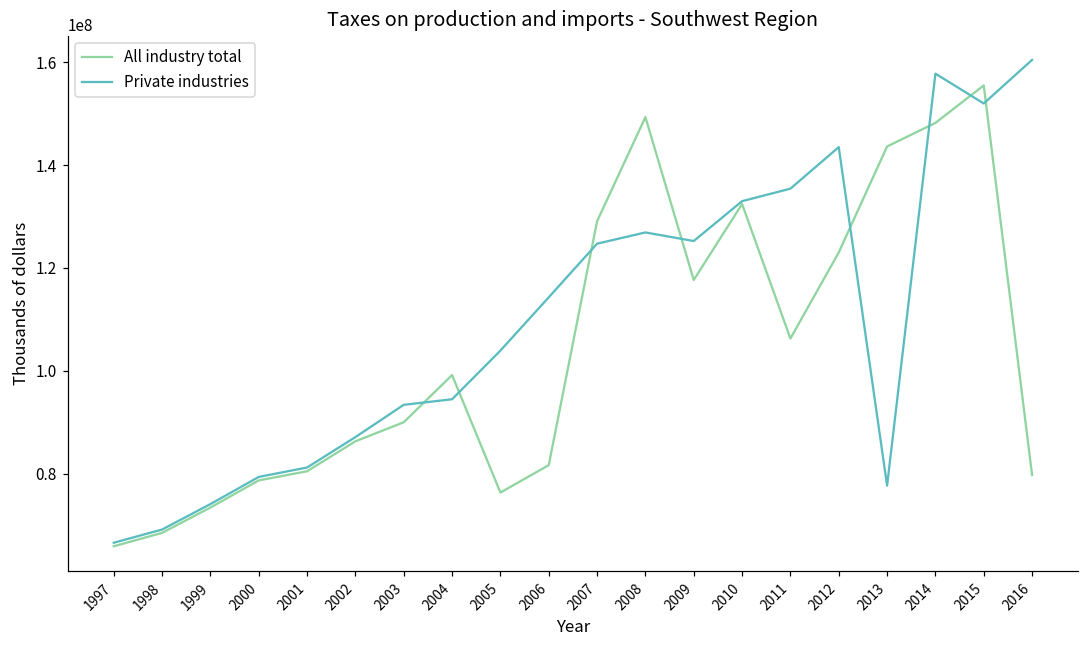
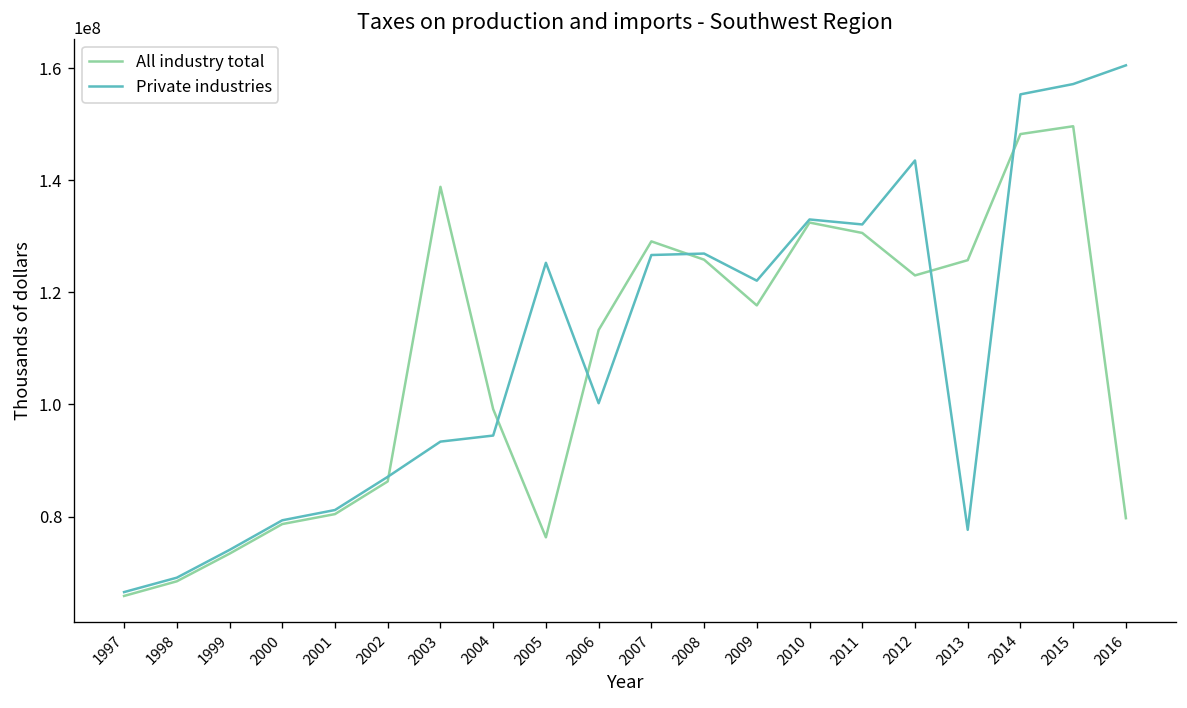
All industry total, 2003: 90000000 -> 139000000
Private industries, 2005: 104000000 -> 125000000
All industry total, 2006: 82000000 -> 113000000
Private industries, 2006: 114000000 -> 100000000
Private industries, 2007: 125000000 -> 127000000
All industry total, 2008: 149000000 -> 126000000
Private industries, 2009: 125000000 -> 122000000
All industry total, 2011: 106000000 -> 131000000
Private industries, 2011: 135000000 -> 132000000
All industry total, 2013: 144000000 -> 126000000
Private industries, 2014: 158000000 -> 155000000
All industry total, 2015: 156000000 -> 150000000
Private industries, 2015: 152000000 -> 157000000
